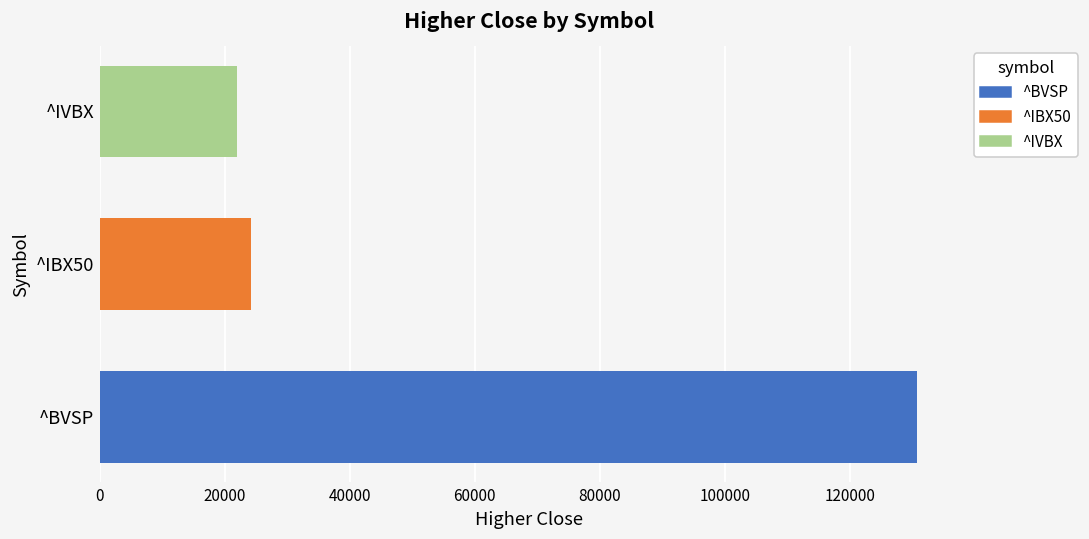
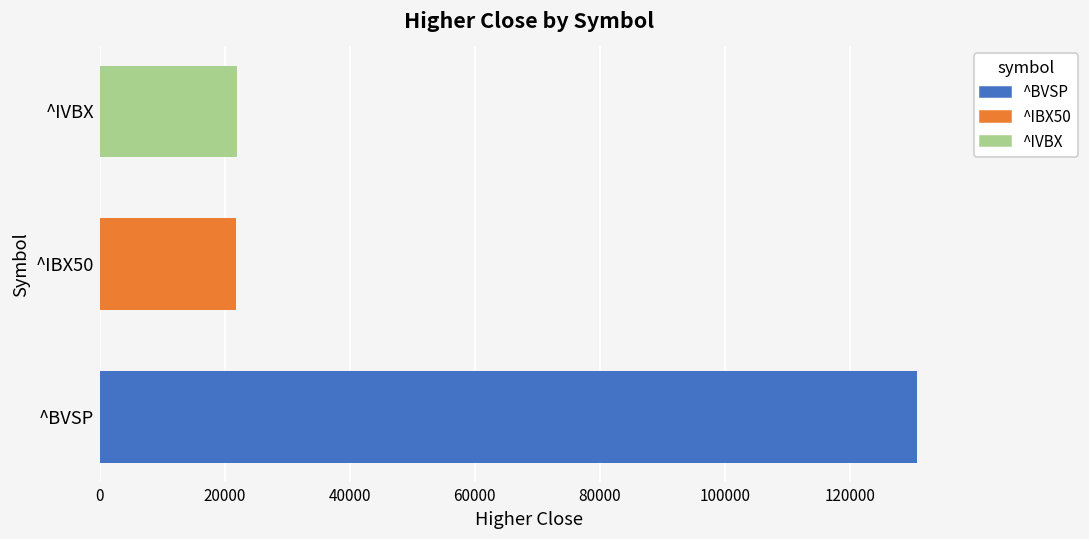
^IBX50: 24000 -> 22000
